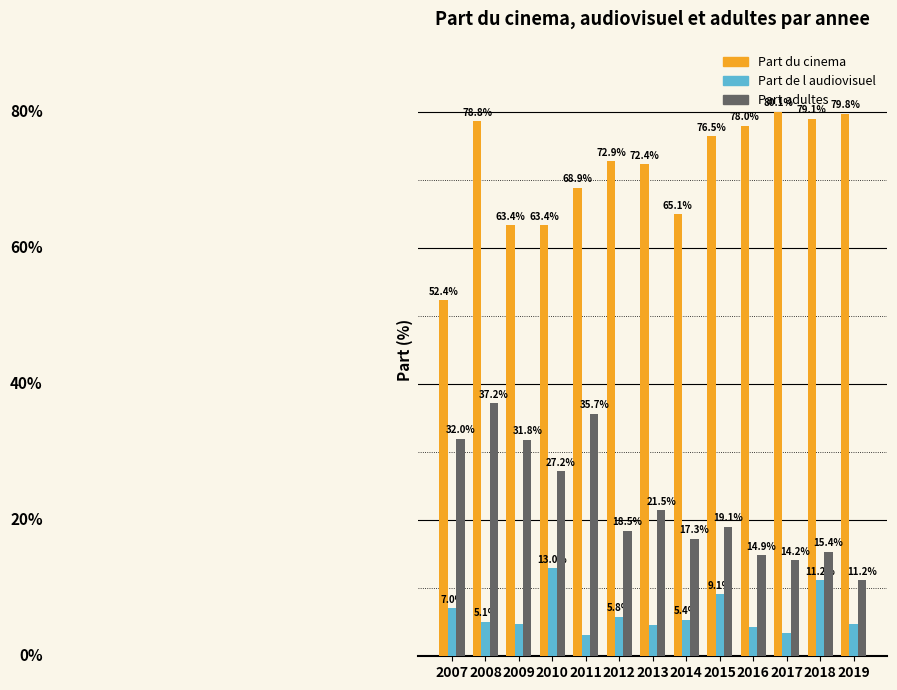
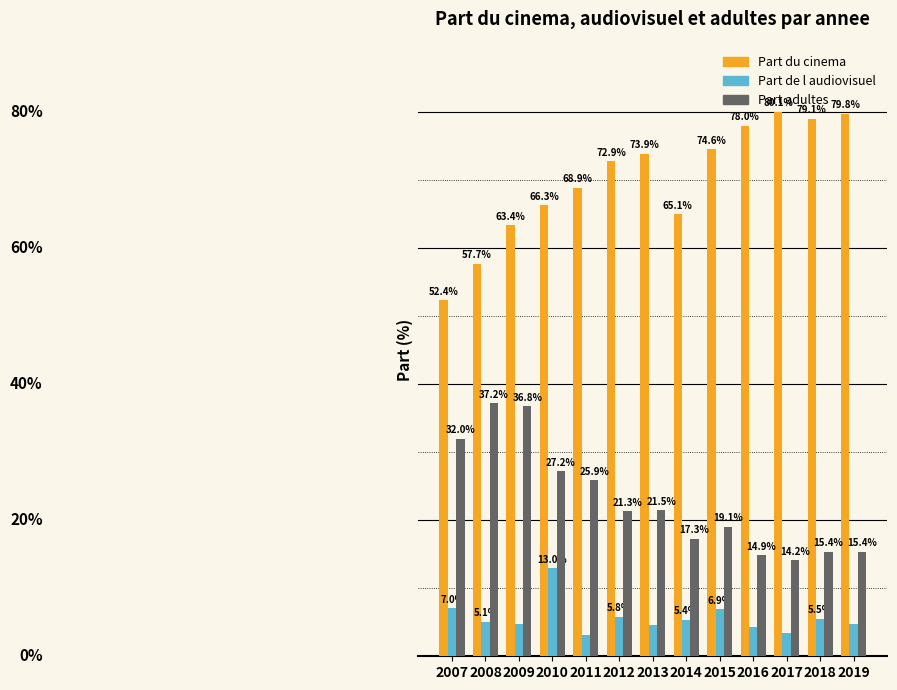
Part du cinema, 2008: 78.8% -> 57.7%
Part adultes, 2009: 31.8% -> 36.8%
Part du cinema, 2010: 63.4% -> 66.3%
Part adultes, 2011: 35.7% -> 25.9%
Part adultes, 2012: 18.5% -> 21.3%
Part du cinema, 2013: 72.4% -> 73.9%
Part du cinema, 2015: 76.5% -> 74.6%
Part de l audiovisuel, 2015: 9.1% -> 6.9%
Part de l audiovisuel, 2018: 11.2% -> 5.5%
Part adultes, 2019: 11.2% -> 15.4%
